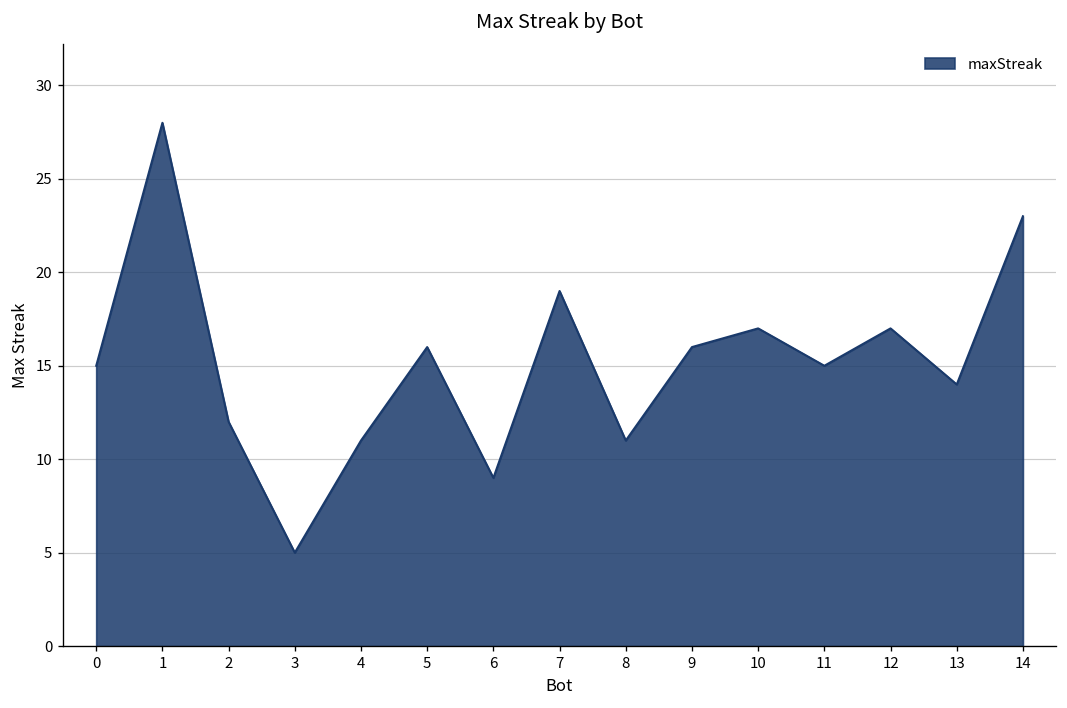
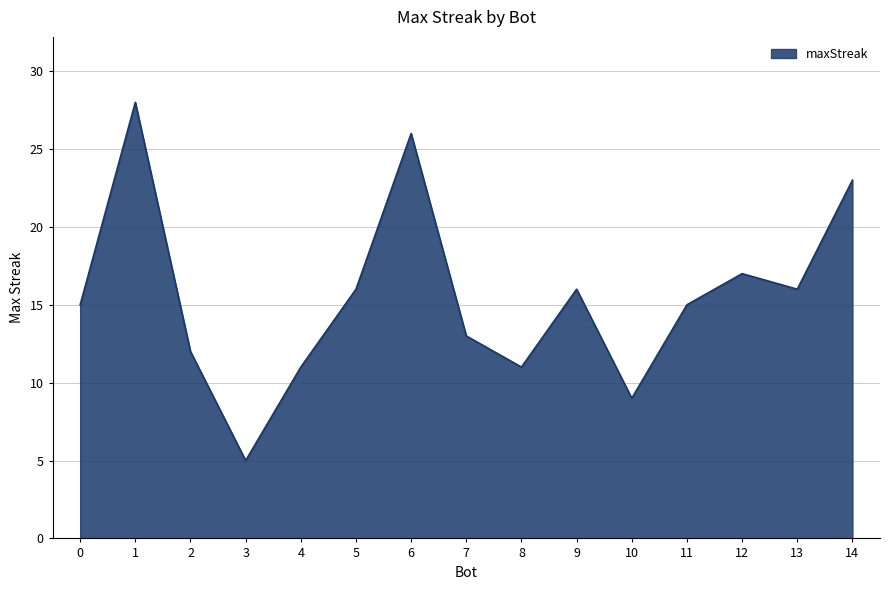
6: 9 -> 26
7: 19 -> 13
10: 17 -> 9
13: 14 -> 16
